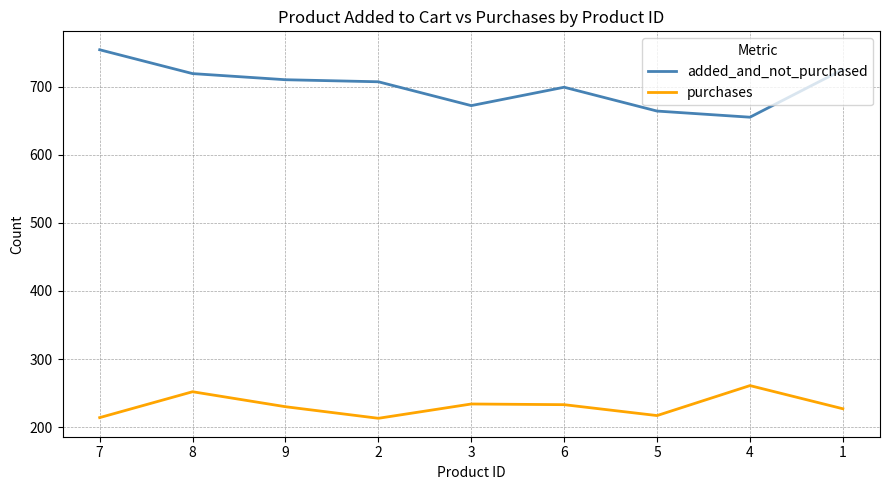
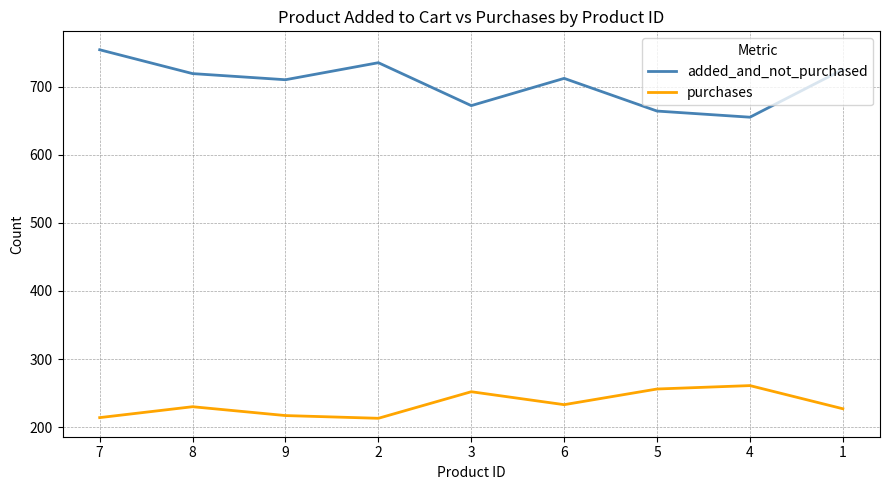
purchases, 8: 250 -> 230
purchases, 9: 230 -> 220
added_and_not_purchased, 2: 710 -> 740
purchases, 3: 230 -> 250
added_and_not_purchased, 6: 700 -> 710
purchases, 5: 220 -> 260
